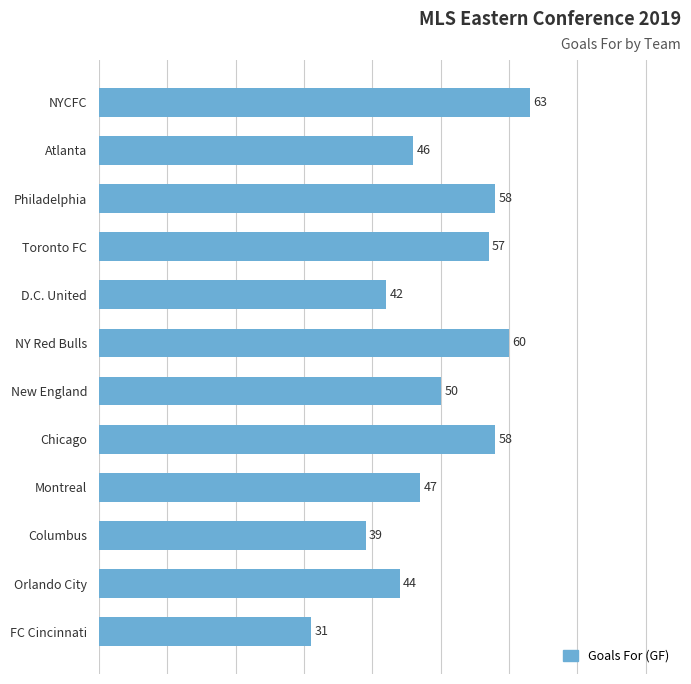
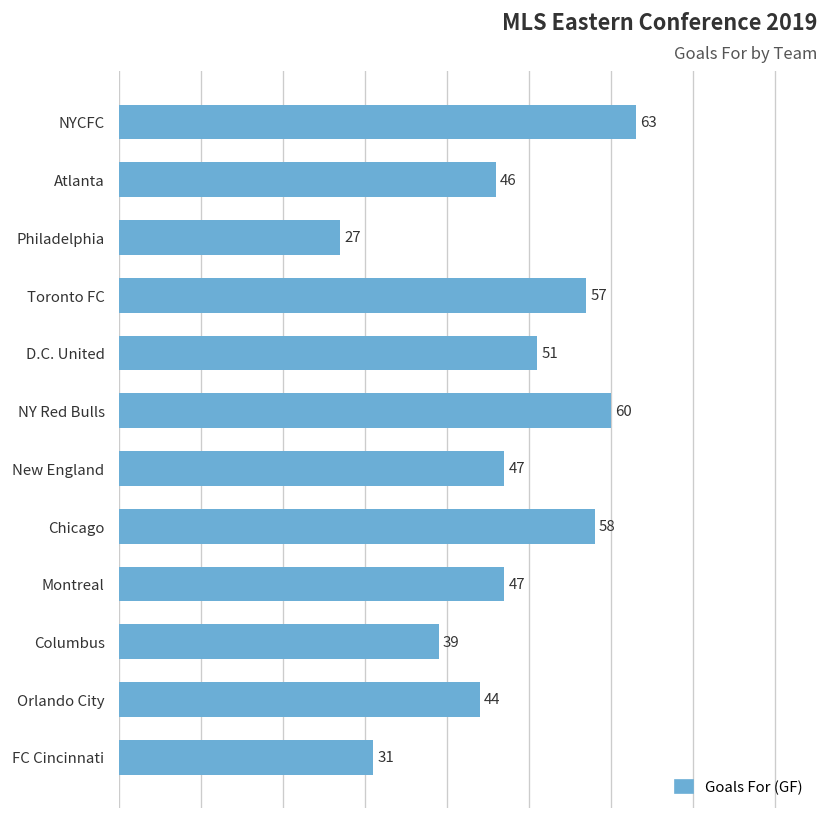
Philadelphia: 58 -> 27
D.C. United: 42 -> 51
New England: 50 -> 47
